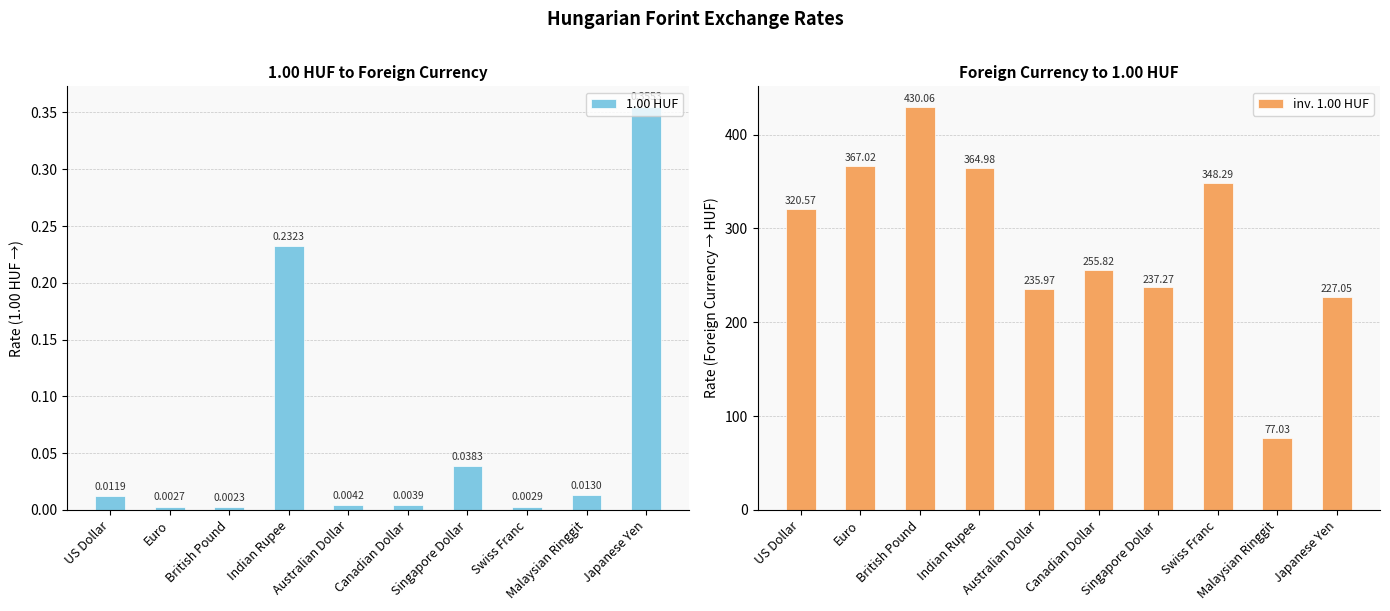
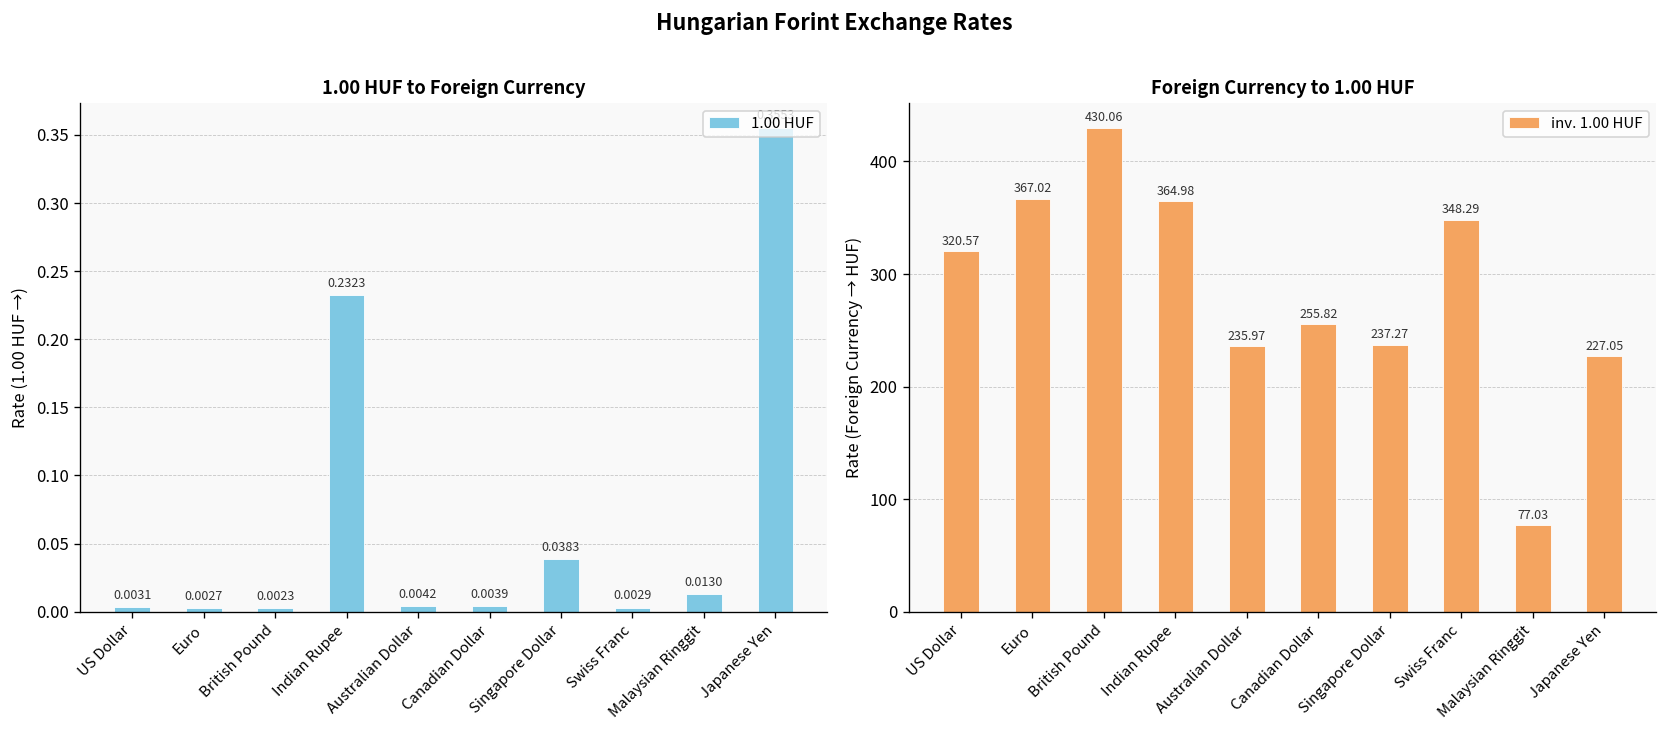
1.00 HUF to Foreign Currency, US Dollar: 0.0119 -> 0.0031
